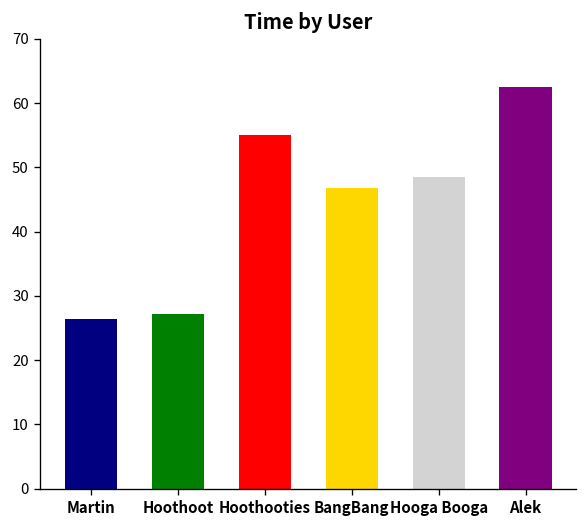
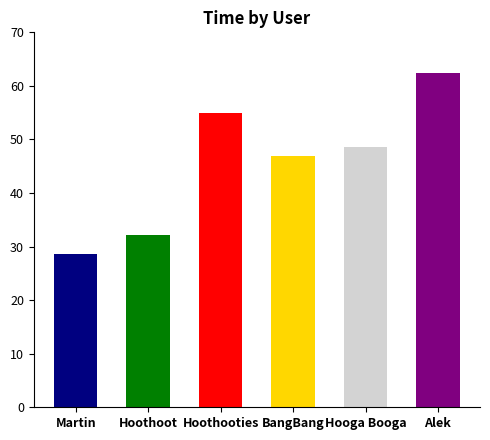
Martin: 26 -> 29
Hoothoot: 27 -> 32
